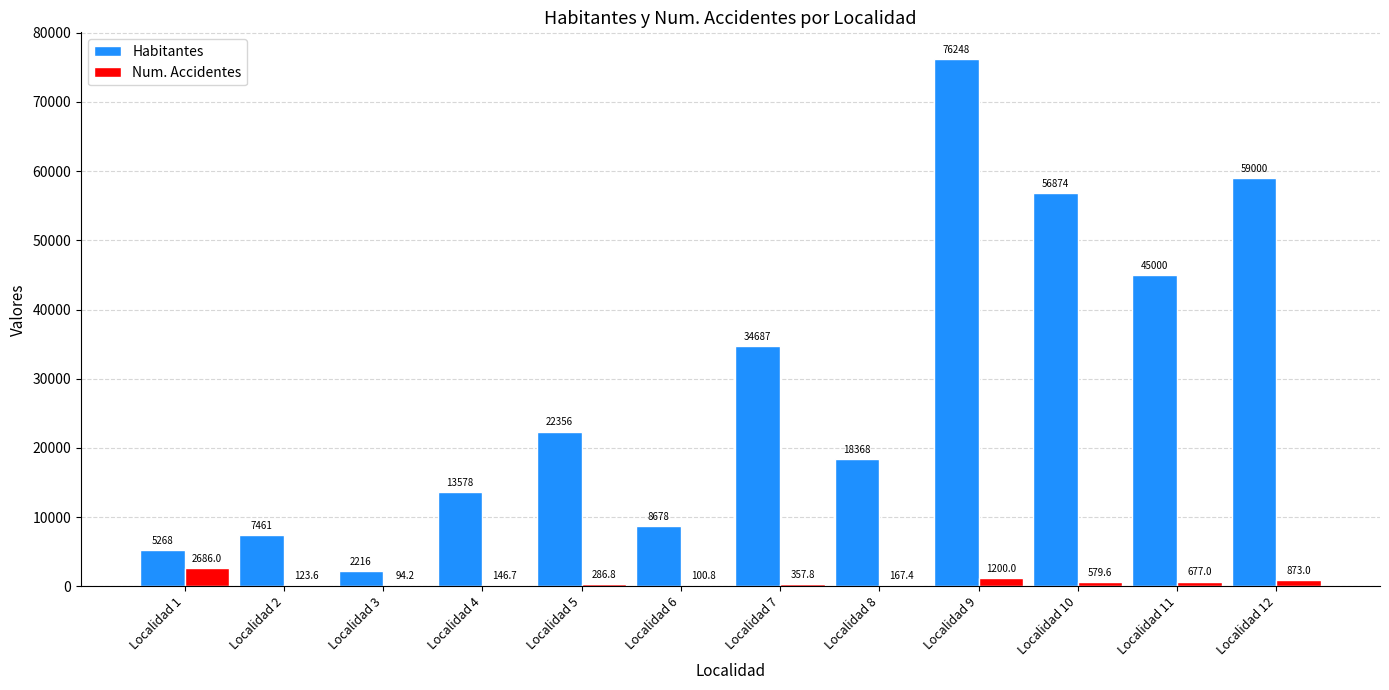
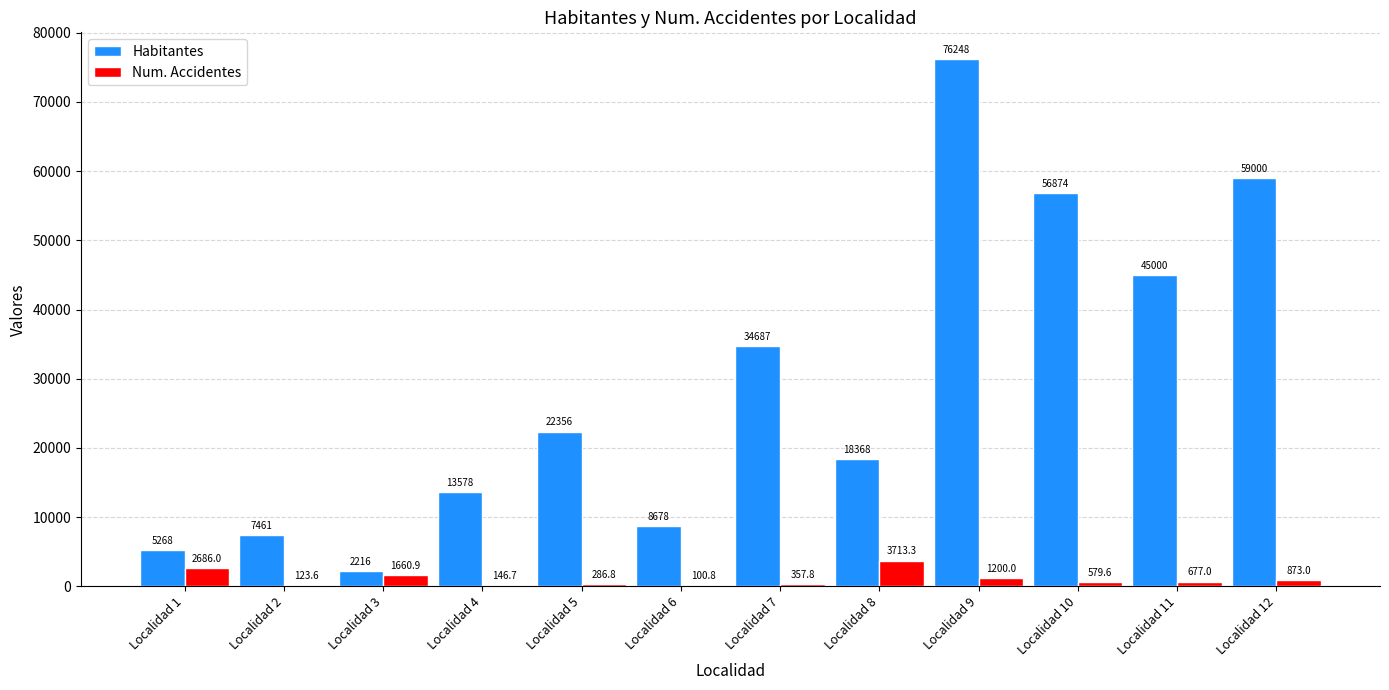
Num. Accidentes, Localidad 3: 94.2 -> 1660.9
Num. Accidentes, Localidad 8: 167.4 -> 3713.3
